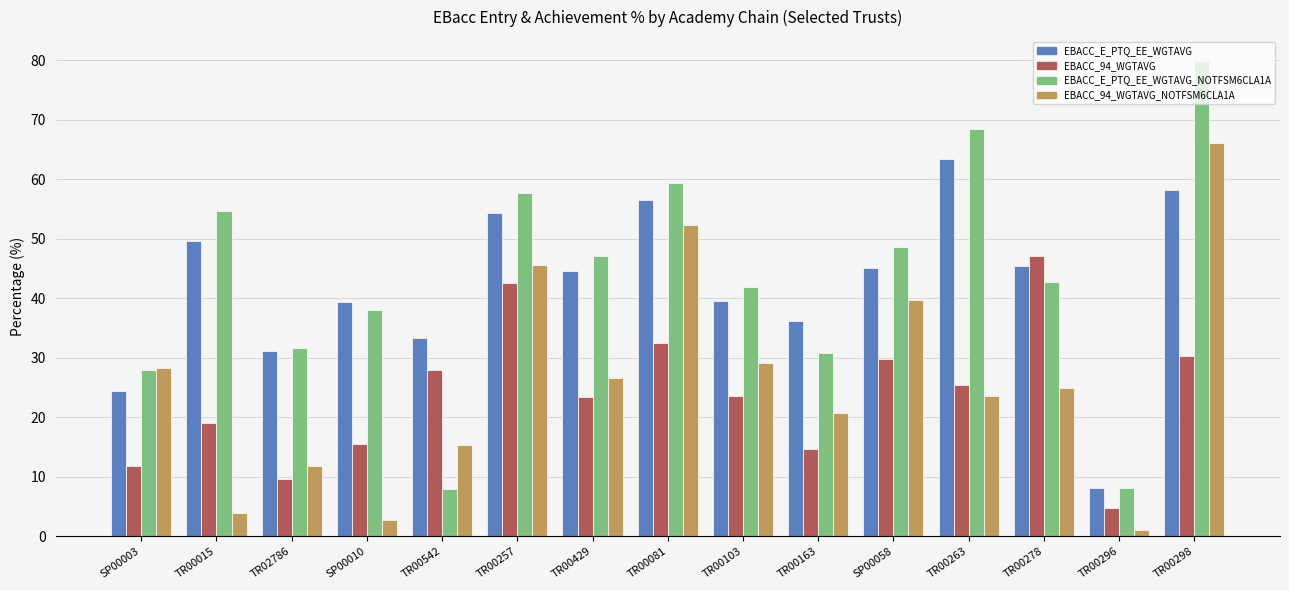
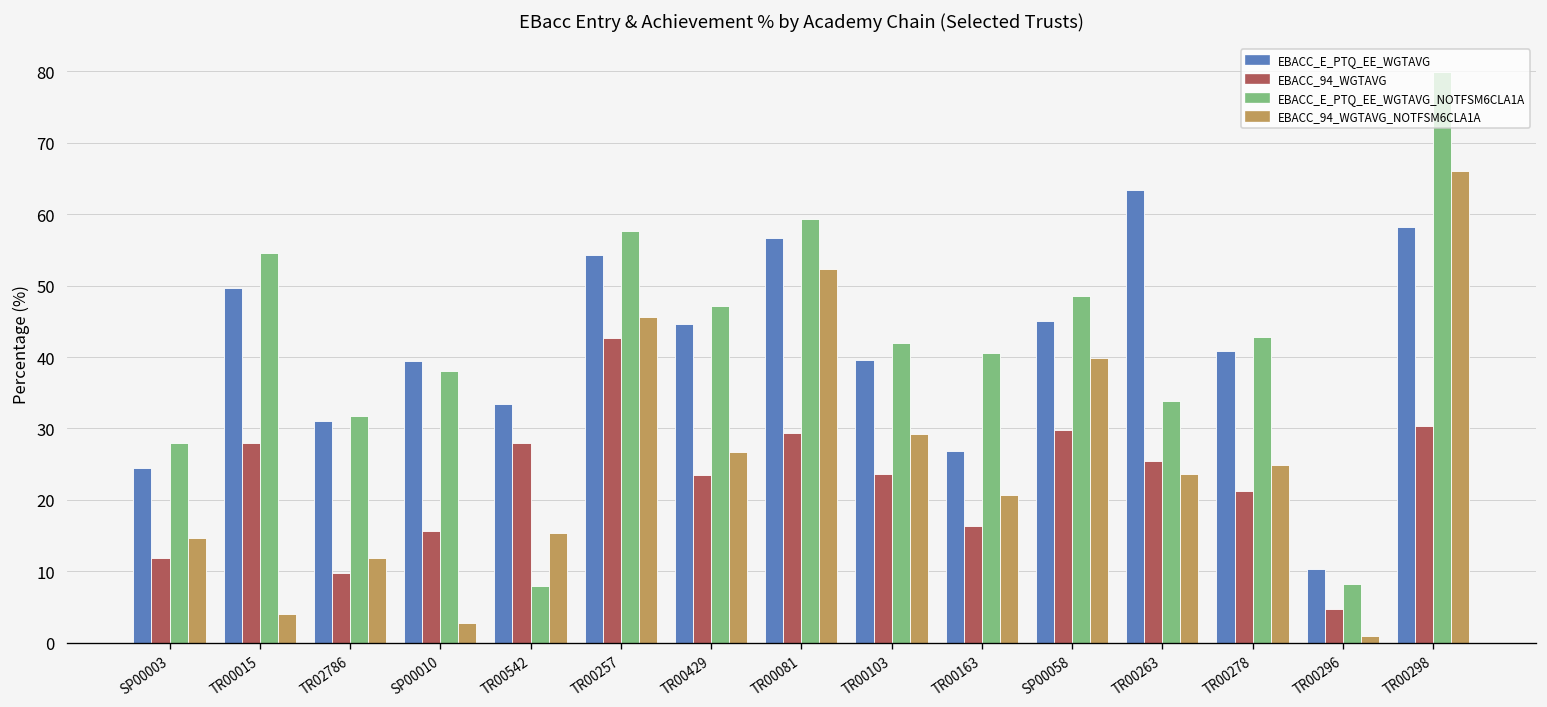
EBACC_94_WGTAVG_NOTFSM6CLA1A, SP00003: 28 -> 15
EBACC_94_WGTAVG, TR00015: 19 -> 28
EBACC_94_WGTAVG, TR00081: 33 -> 29
EBACC_E_PTQ_EE_WGTAVG, TR00163: 36 -> 27
EBACC_94_WGTAVG, TR00163: 15 -> 16
EBACC_E_PTQ_EE_WGTAVG_NOTFSM6CLA1A, TR00163: 31 -> 41
EBACC_E_PTQ_EE_WGTAVG_NOTFSM6CLA1A, TR00263: 68 -> 34
EBACC_E_PTQ_EE_WGTAVG, TR00278: 45 -> 41
EBACC_94_WGTAVG, TR00278: 47 -> 21
EBACC_E_PTQ_EE_WGTAVG, TR00296: 8 -> 10
